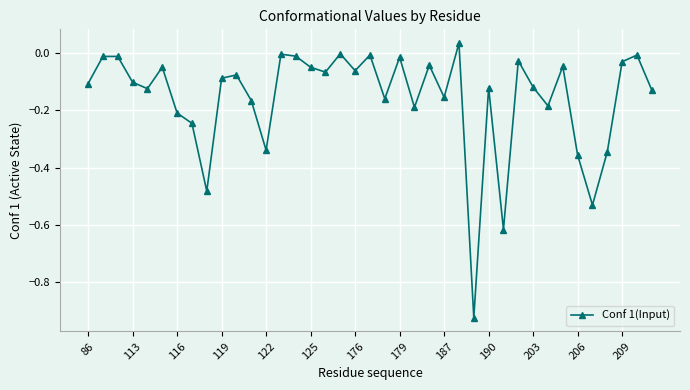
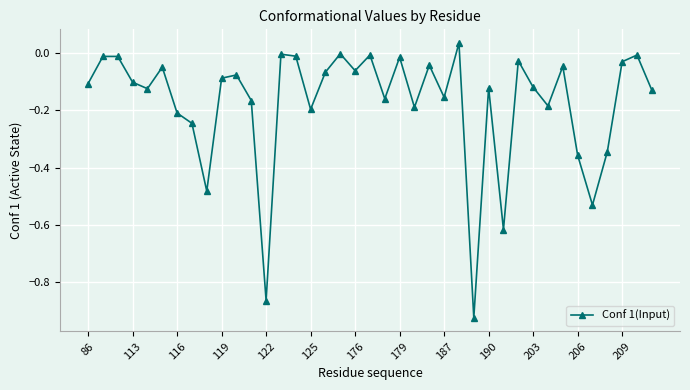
122: -0.34 -> -0.86
125: -0.05 -> -0.20
